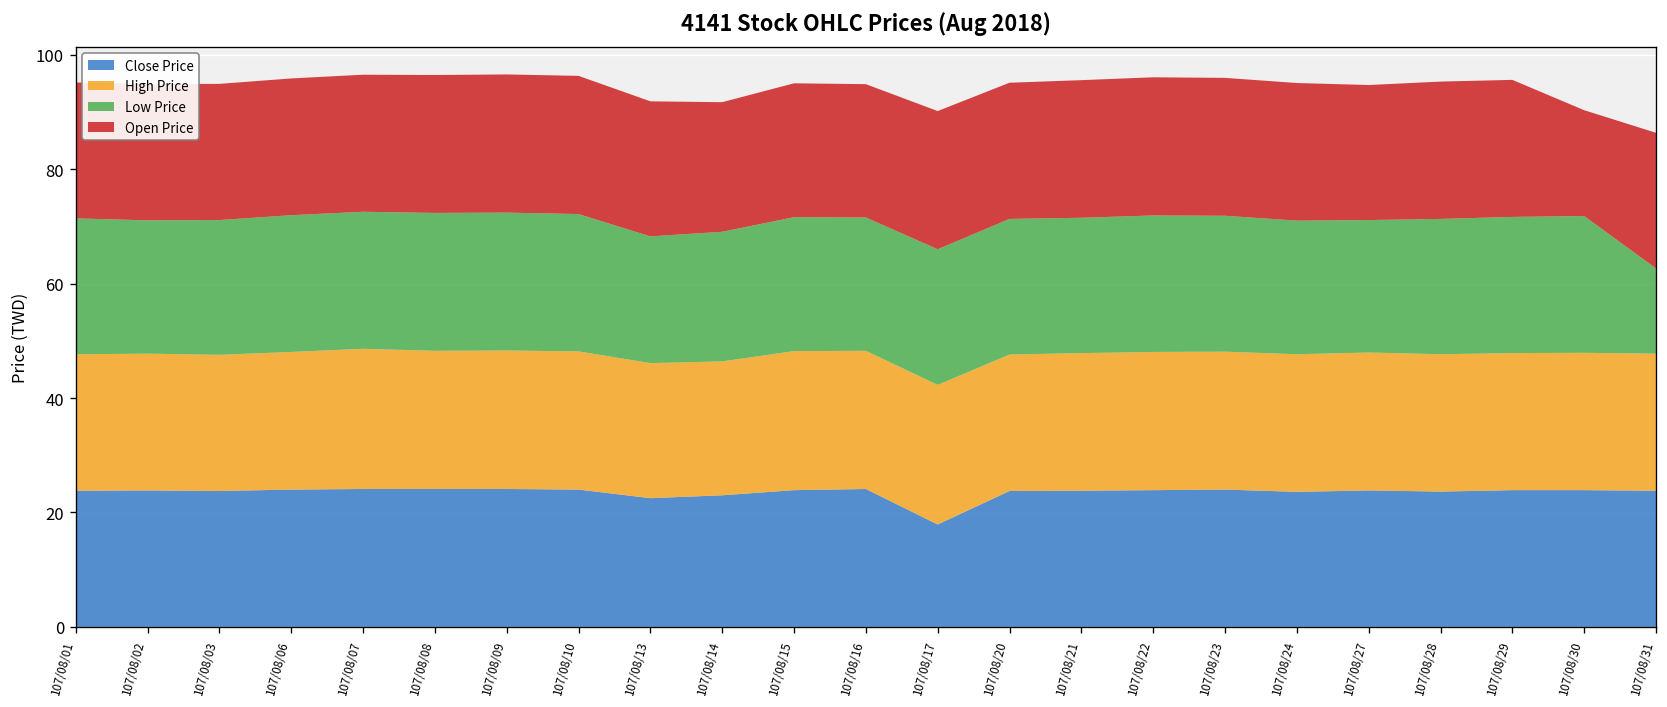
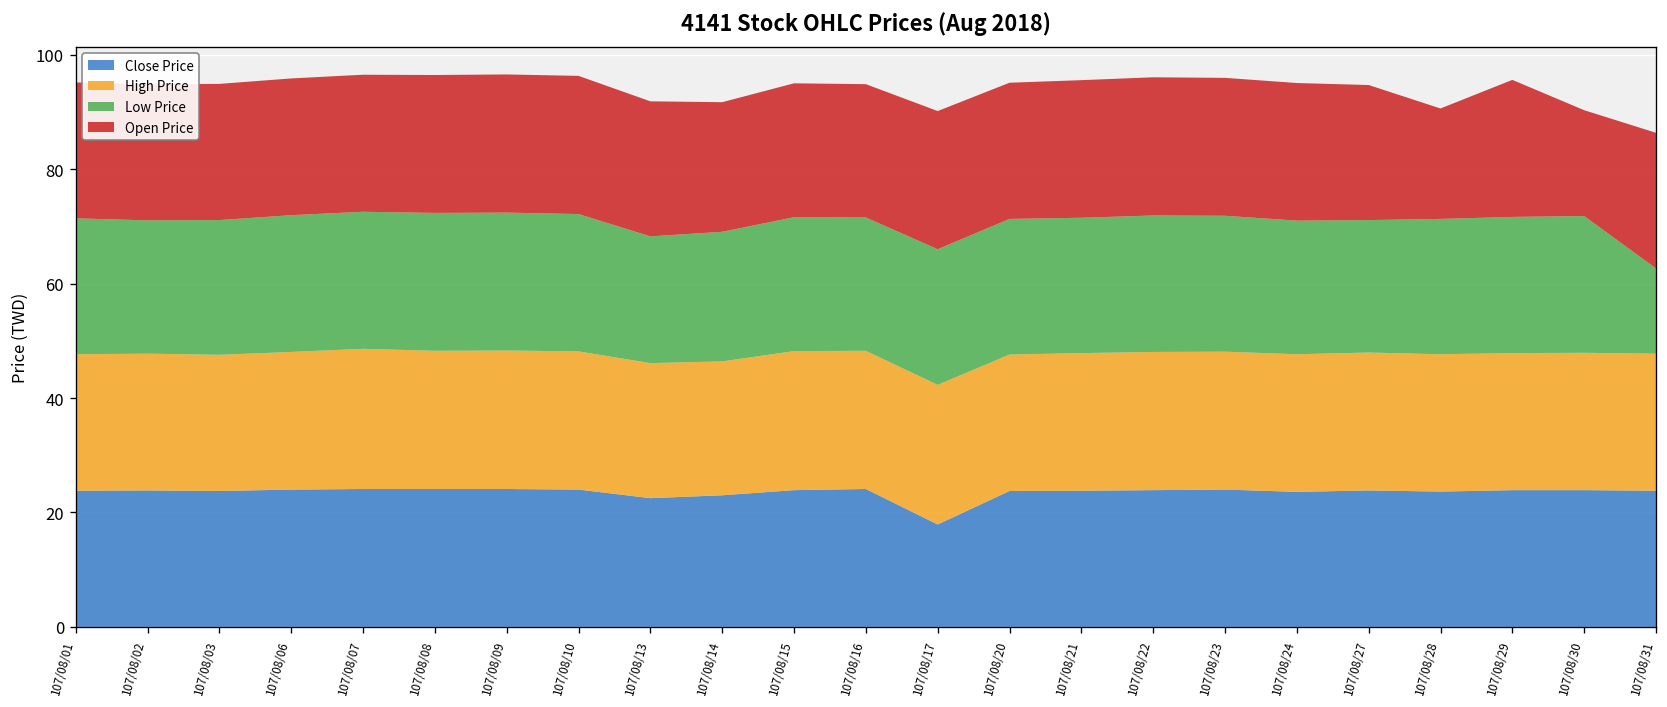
Open Price, 107/08/28: 24 -> 19
